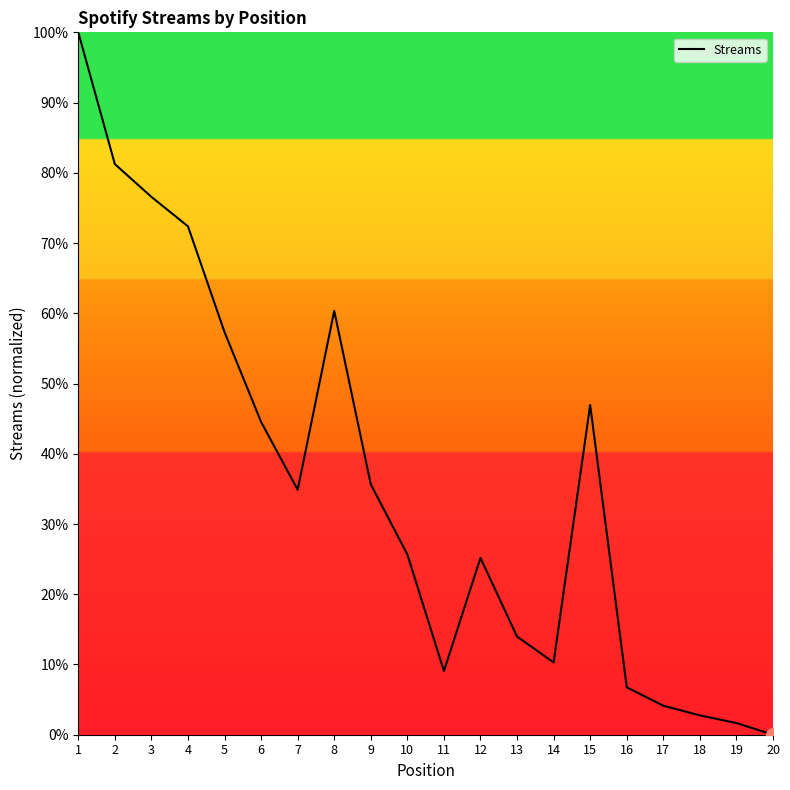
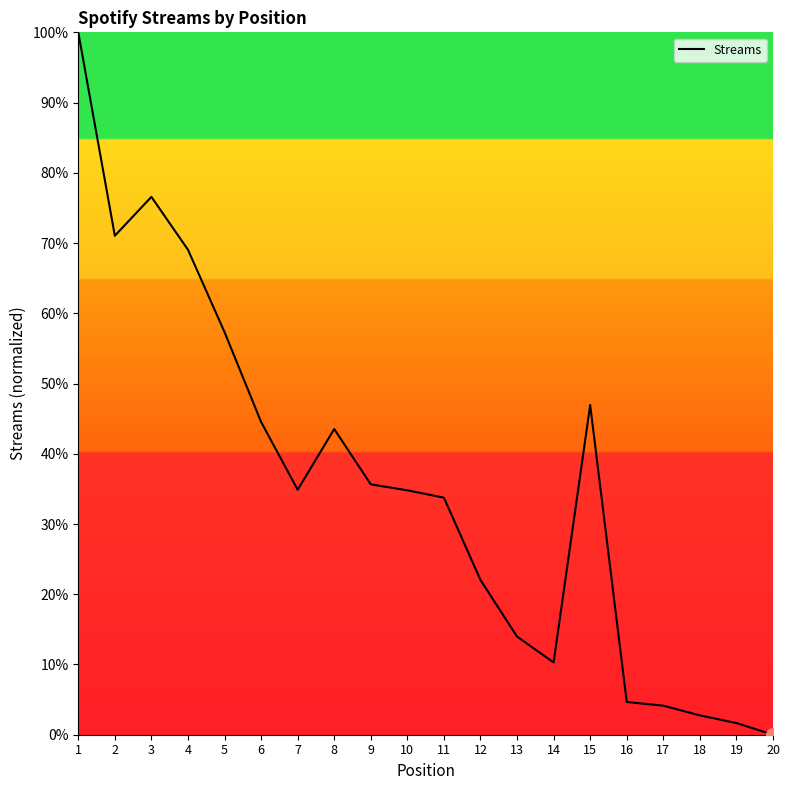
Streams, 2: 81% -> 71%
Streams, 4: 72% -> 69%
Streams, 8: 60% -> 44%
Streams, 10: 26% -> 35%
Streams, 11: 9% -> 34%
Streams, 12: 25% -> 22%
Streams, 16: 7% -> 5%
